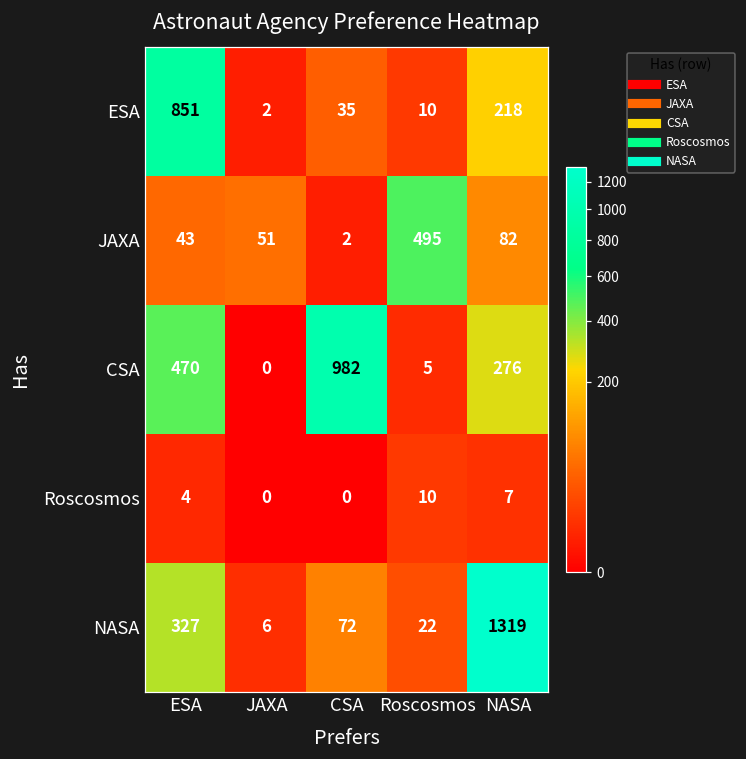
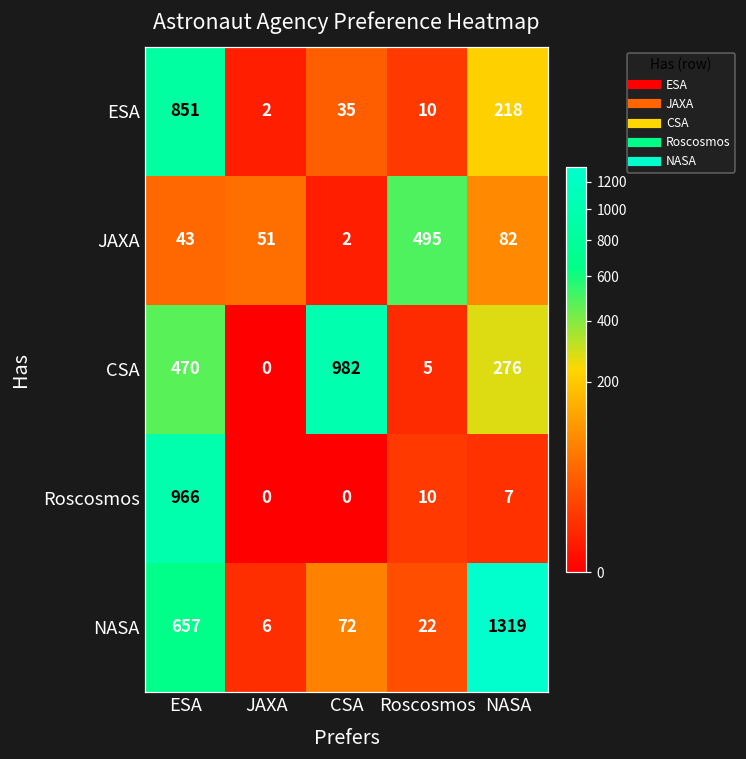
Roscosmos, ESA: 4 -> 966
NASA, ESA: 327 -> 657
